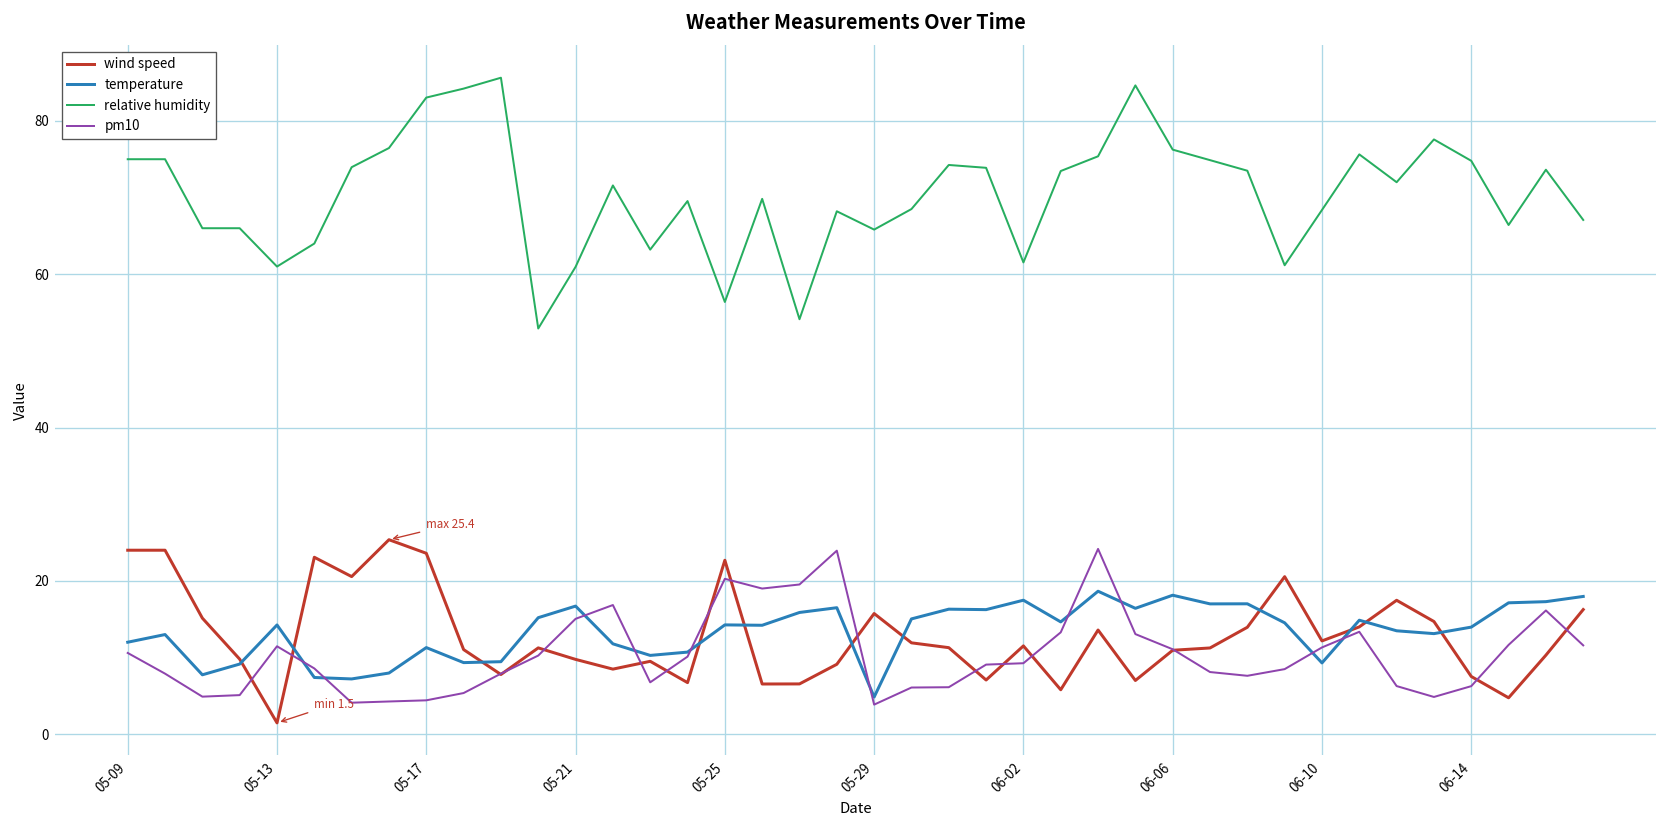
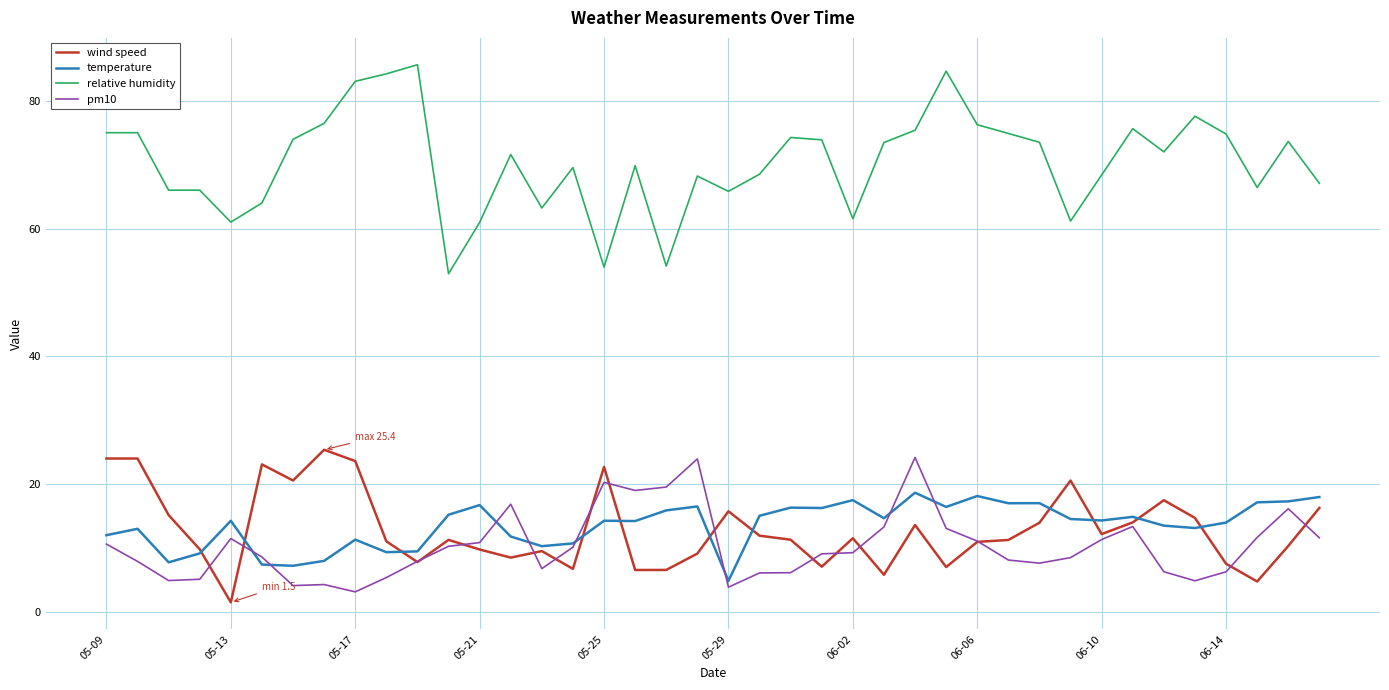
pm10, 05-17: 4 -> 3
pm10, 05-21: 15 -> 11
relative humidity, 05-25: 56 -> 54
temperature, 06-10: 9 -> 14
